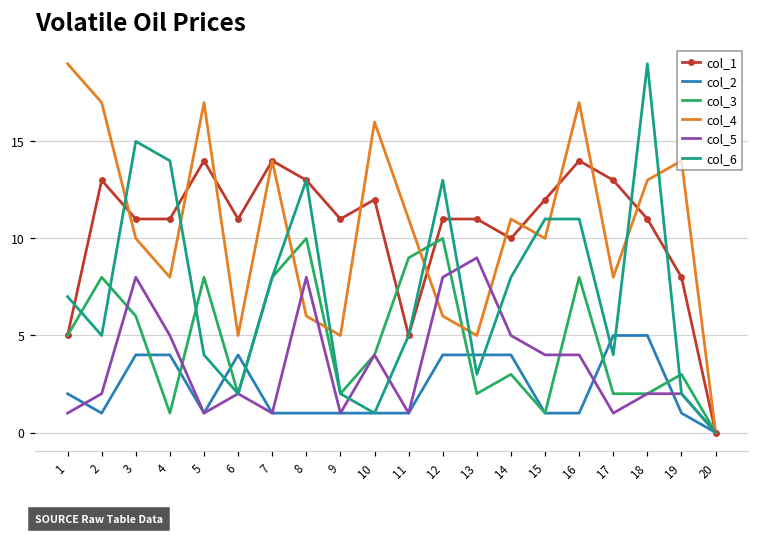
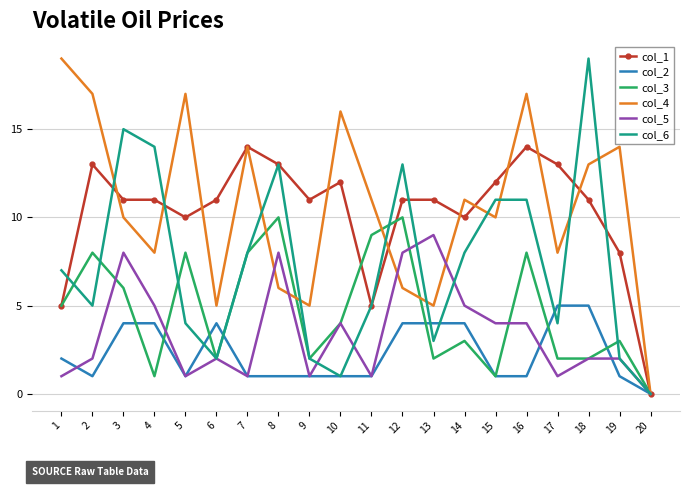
col_1, 5: 14 -> 10
